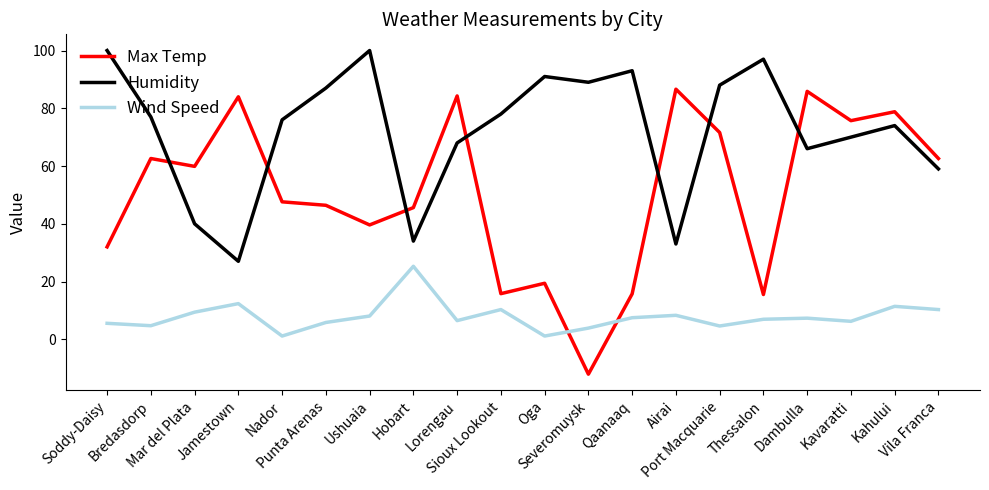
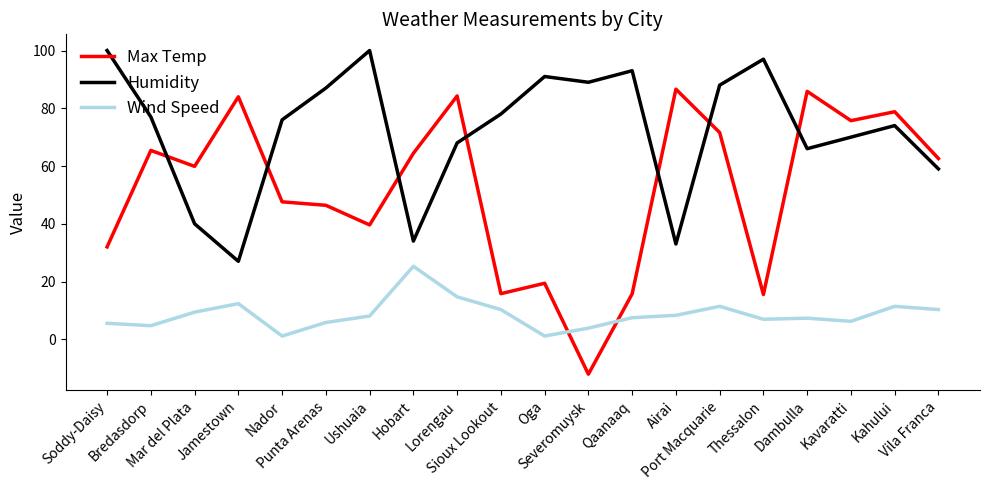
Max Temp, Bredasdorp: 63 -> 65
Max Temp, Hobart: 46 -> 64
Wind Speed, Lorengau: 6 -> 15
Wind Speed, Port Macquarie: 5 -> 11
